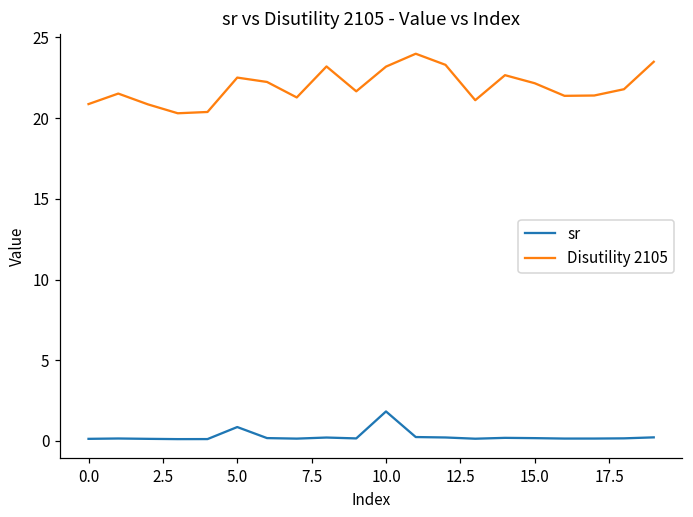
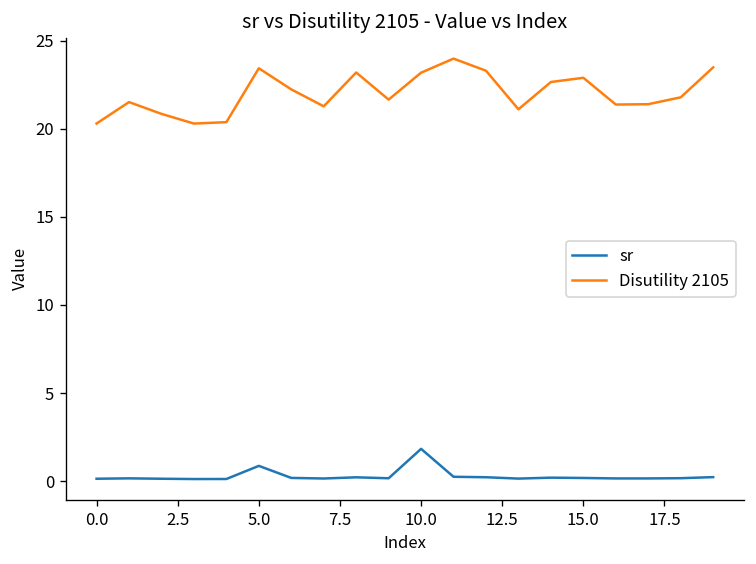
Disutility 2105, 0.0: 20.9 -> 20.3
Disutility 2105, 5.0: 22.5 -> 23.4
Disutility 2105, 15.0: 22.2 -> 22.9
